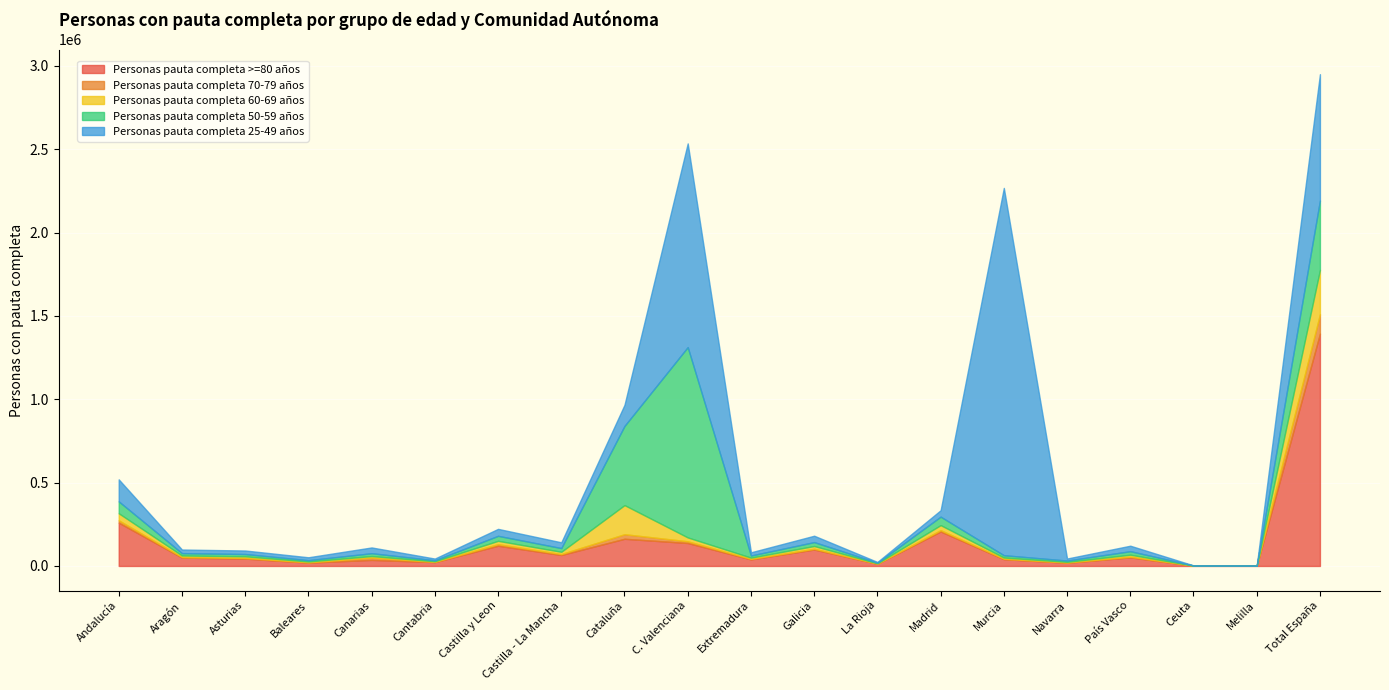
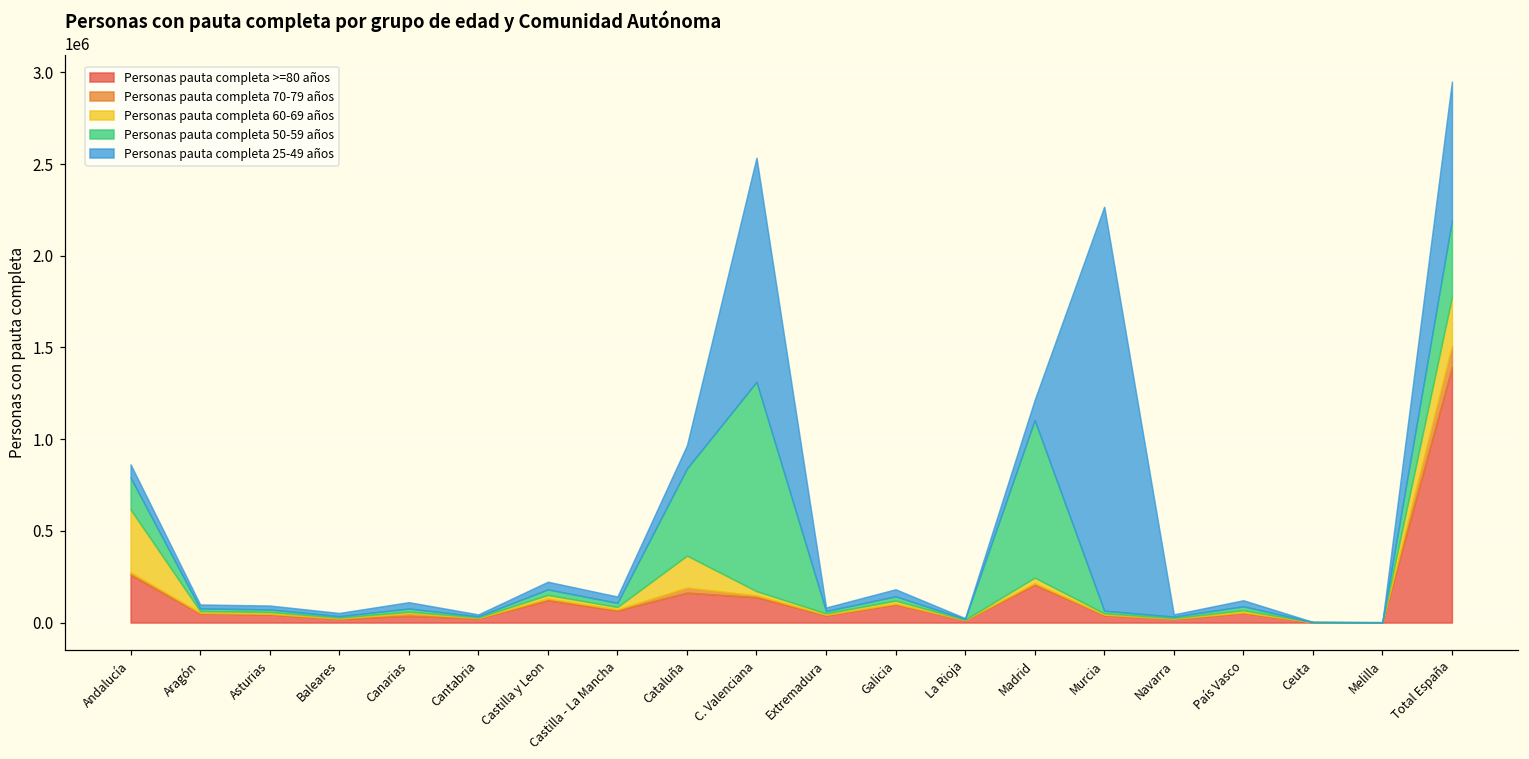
Personas pauta completa 60-69 años, Andalucía: 40000 -> 340000
Personas pauta completa 50-59 años, Andalucía: 70000 -> 170000
Personas pauta completa 25-49 años, Andalucía: 130000 -> 70000
Personas pauta completa 50-59 años, Madrid: 50000 -> 860000
Personas pauta completa 25-49 años, Madrid: 40000 -> 110000
